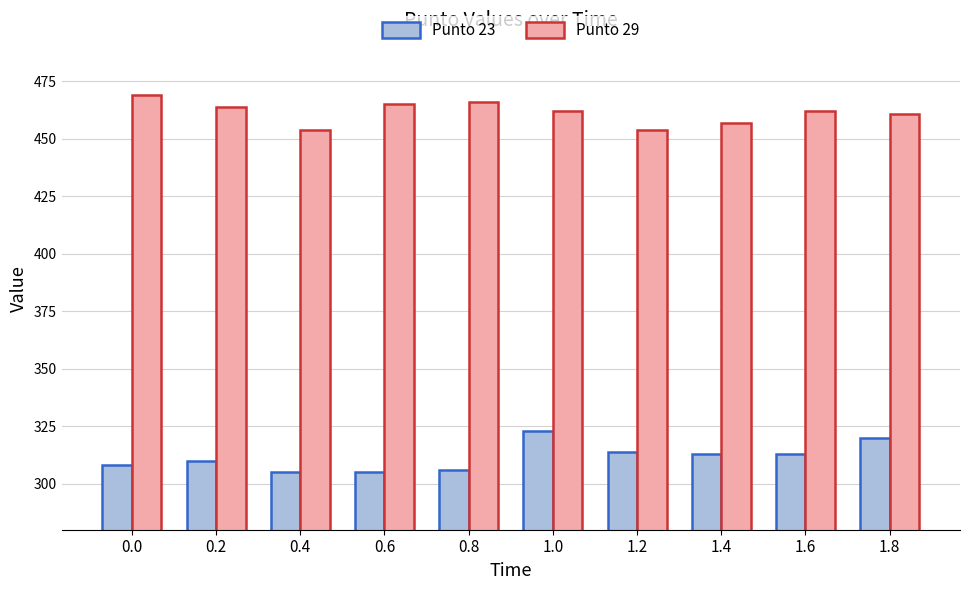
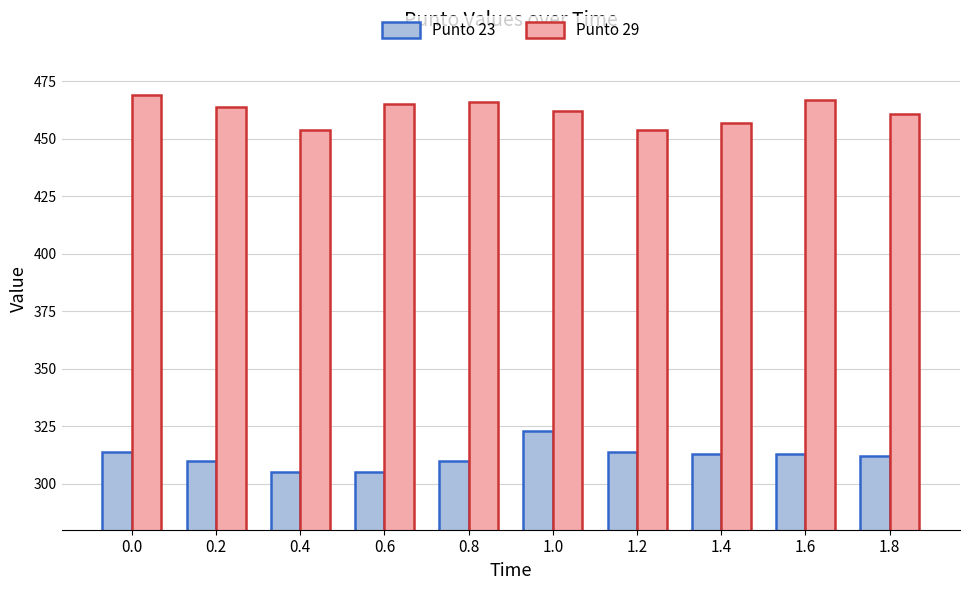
Punto 23, 0.0: 308 -> 314
Punto 23, 0.8: 306 -> 310
Punto 29, 1.6: 462 -> 467
Punto 23, 1.8: 320 -> 312
